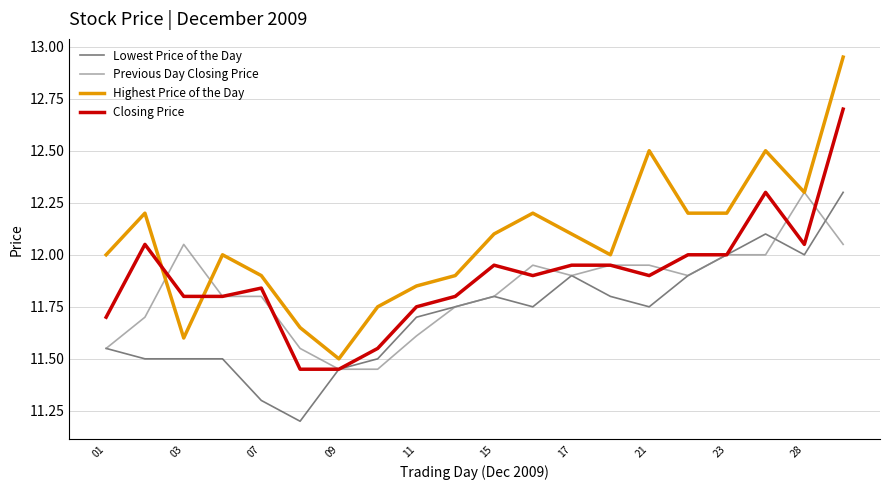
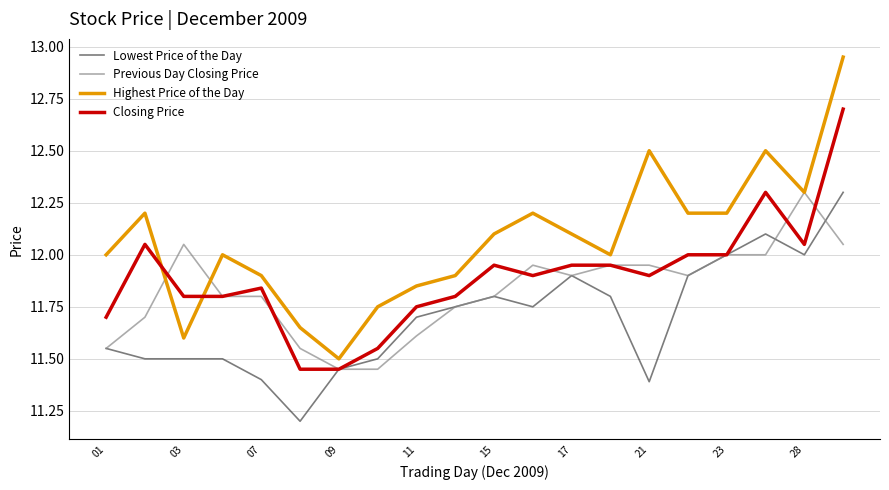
Lowest Price of the Day, 07: 11.3 -> 11.4
Lowest Price of the Day, 21: 11.75 -> 11.39
